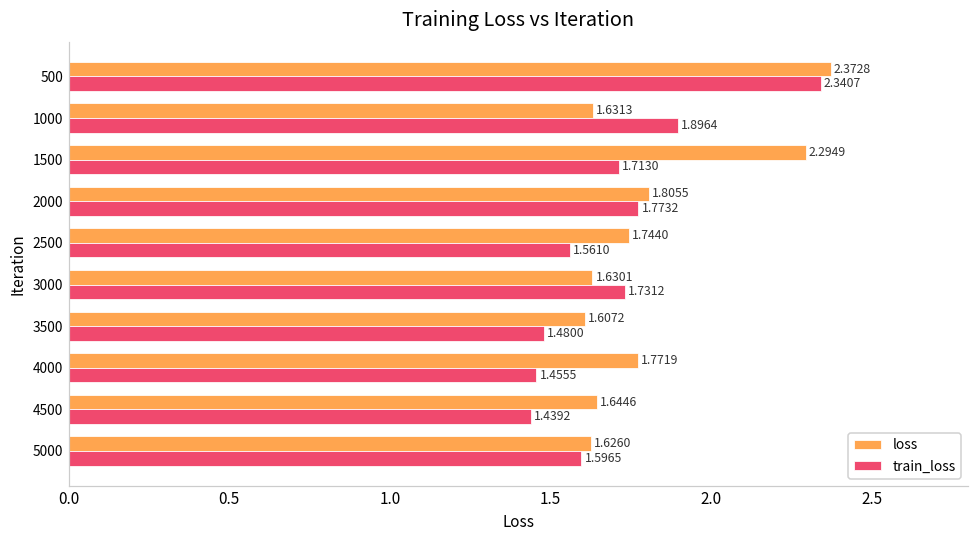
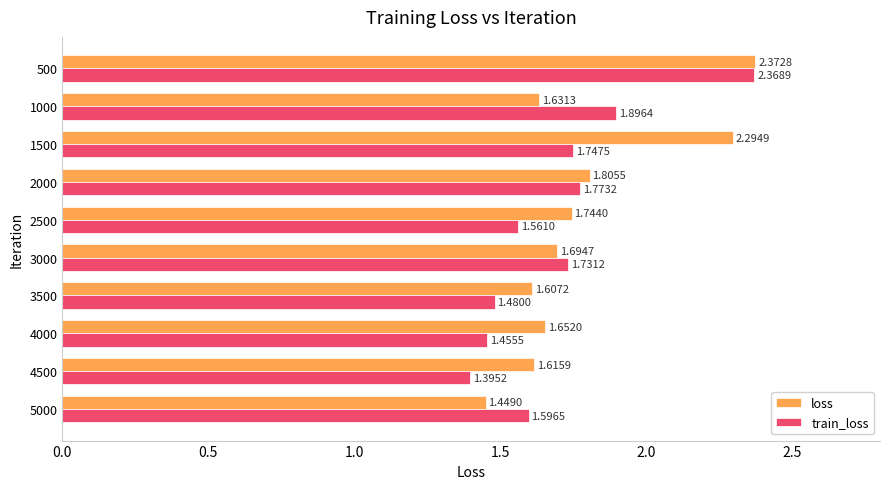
train_loss, 500: 2.3407 -> 2.3689
train_loss, 1500: 1.7130 -> 1.7475
loss, 3000: 1.6301 -> 1.6947
loss, 4000: 1.7719 -> 1.6520
loss, 4500: 1.6446 -> 1.6159
train_loss, 4500: 1.4392 -> 1.3952
loss, 5000: 1.6260 -> 1.4490
